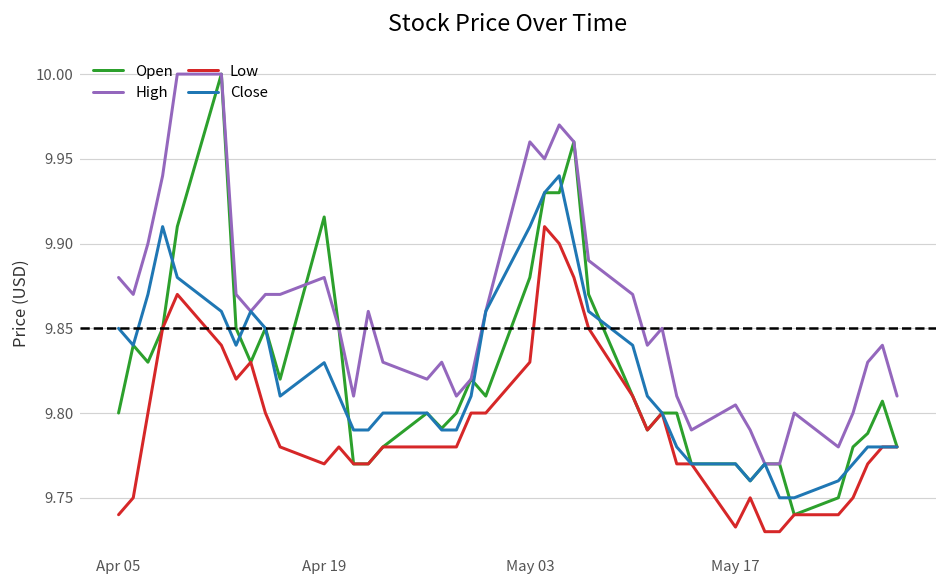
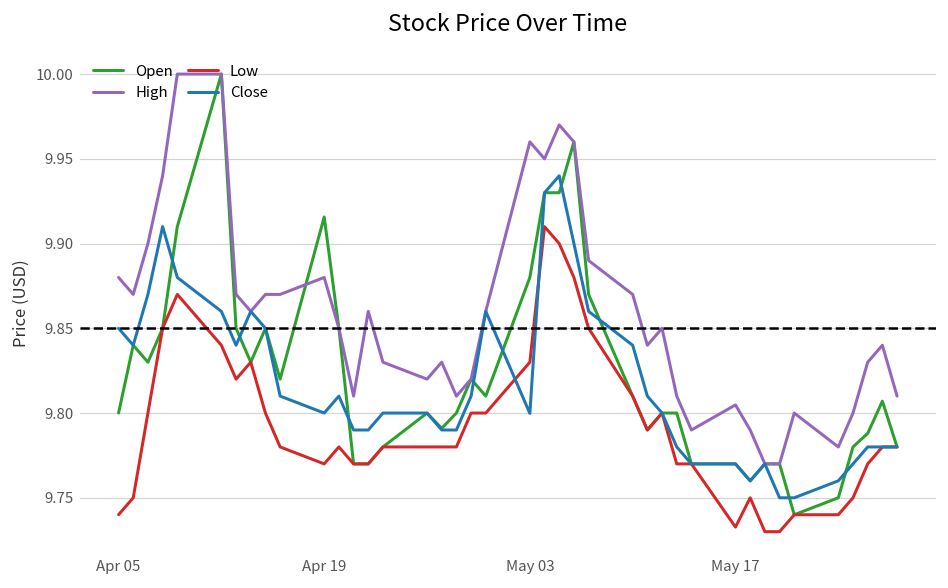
Close, Apr 19: 9.830 -> 9.800
Close, May 03: 9.910 -> 9.800
